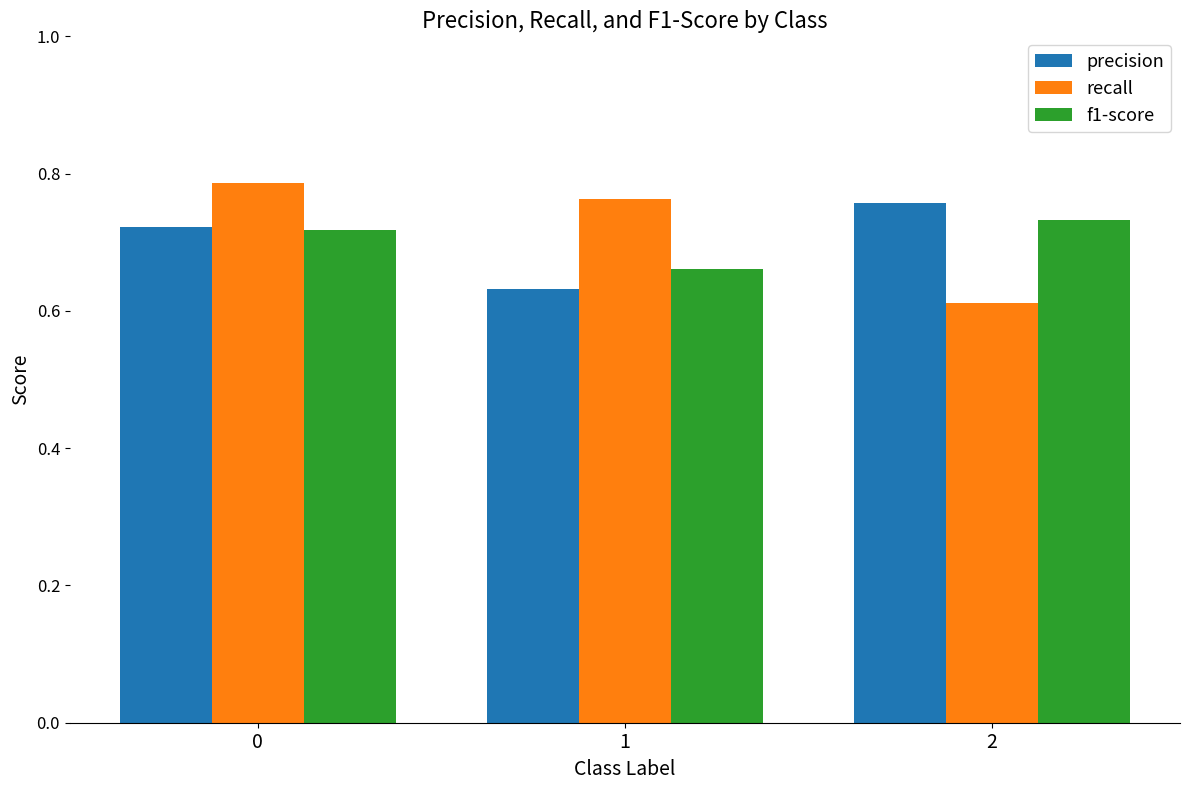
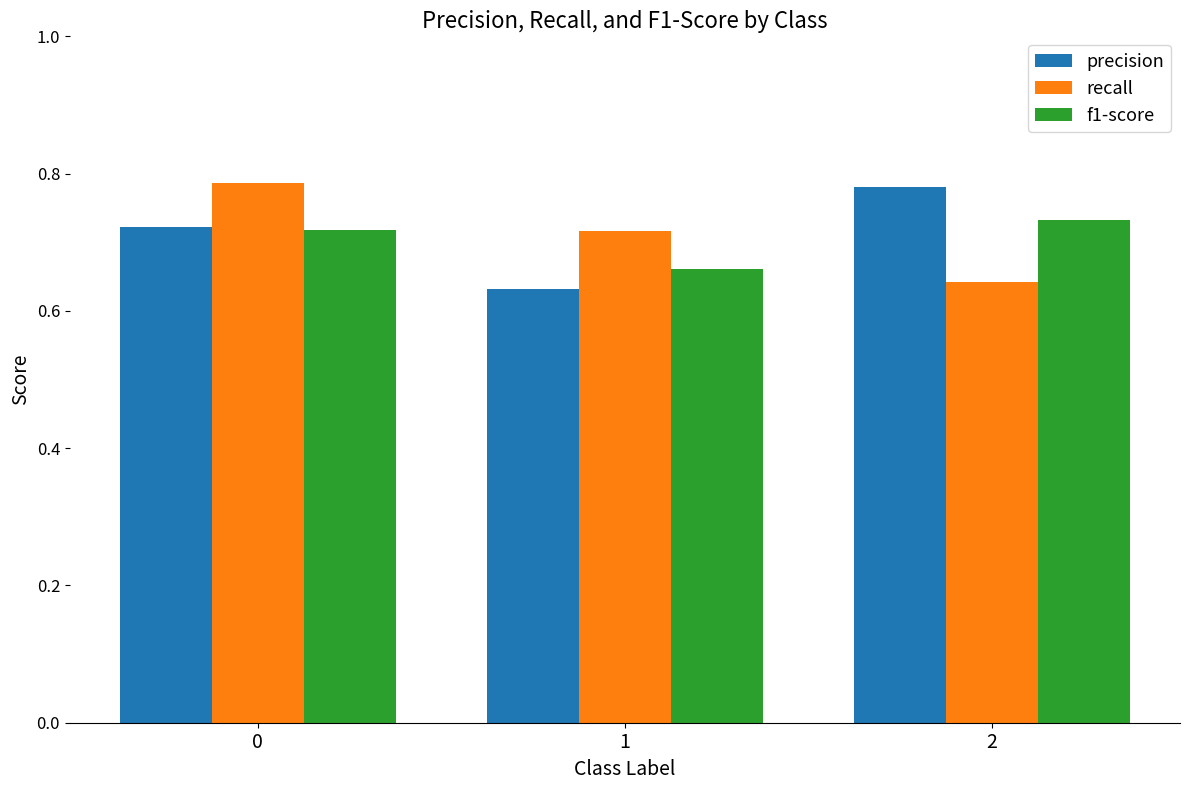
recall, 1: 0.76 -> 0.72
precision, 2: 0.76 -> 0.78
recall, 2: 0.61 -> 0.64
